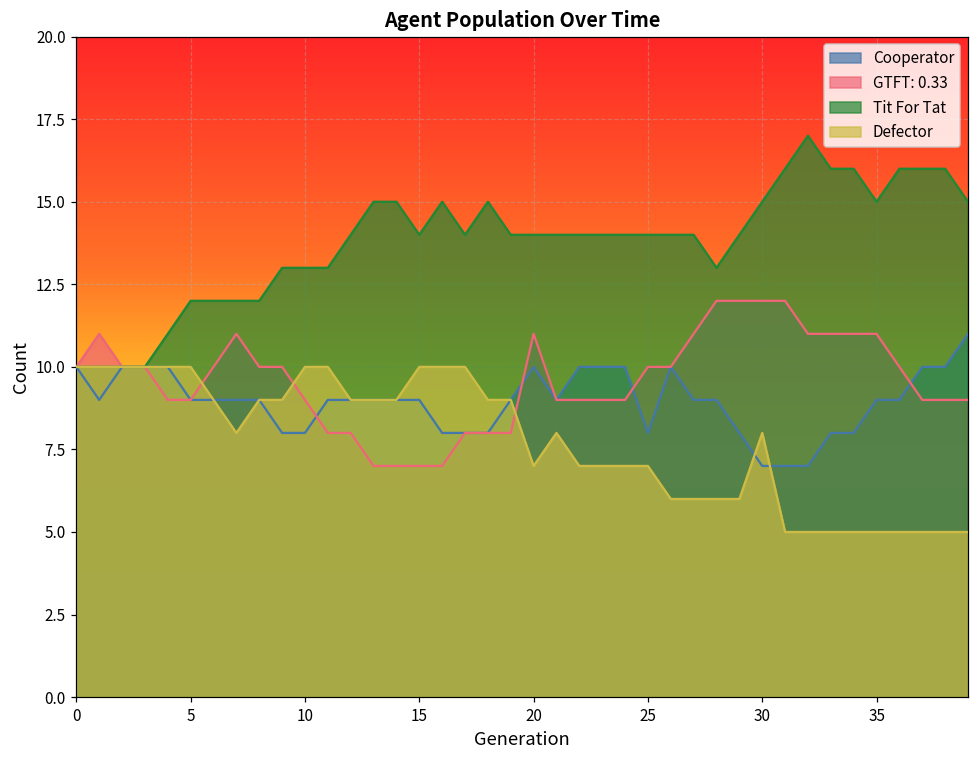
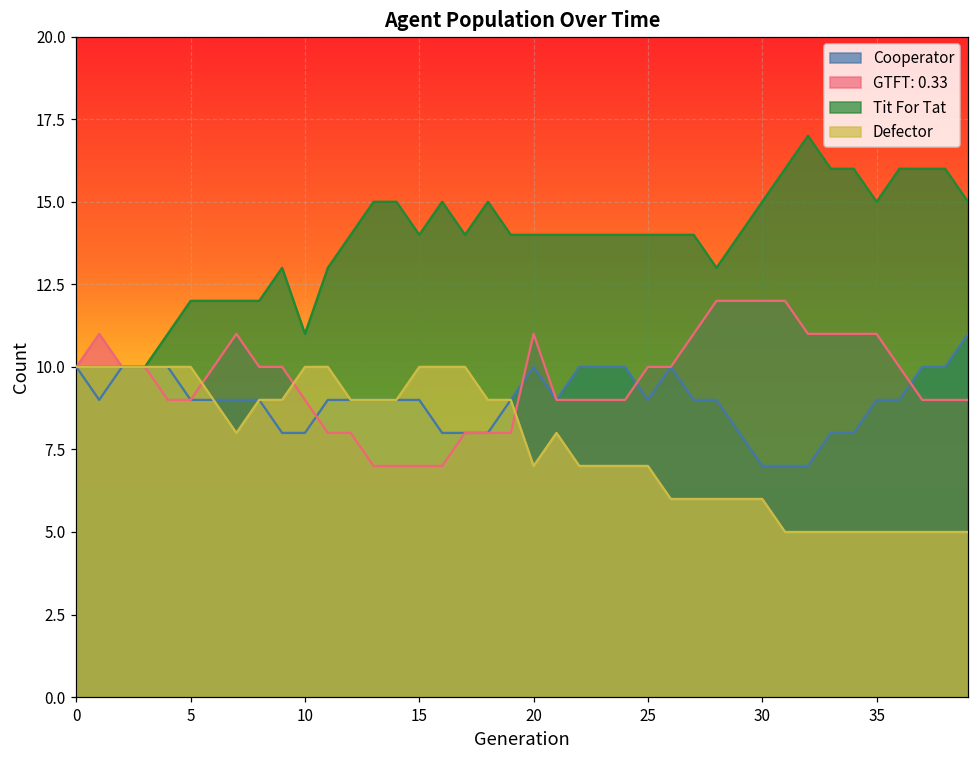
Tit For Tat, 10: 13 -> 11
Cooperator, 25: 8 -> 9
Defector, 30: 8 -> 6
